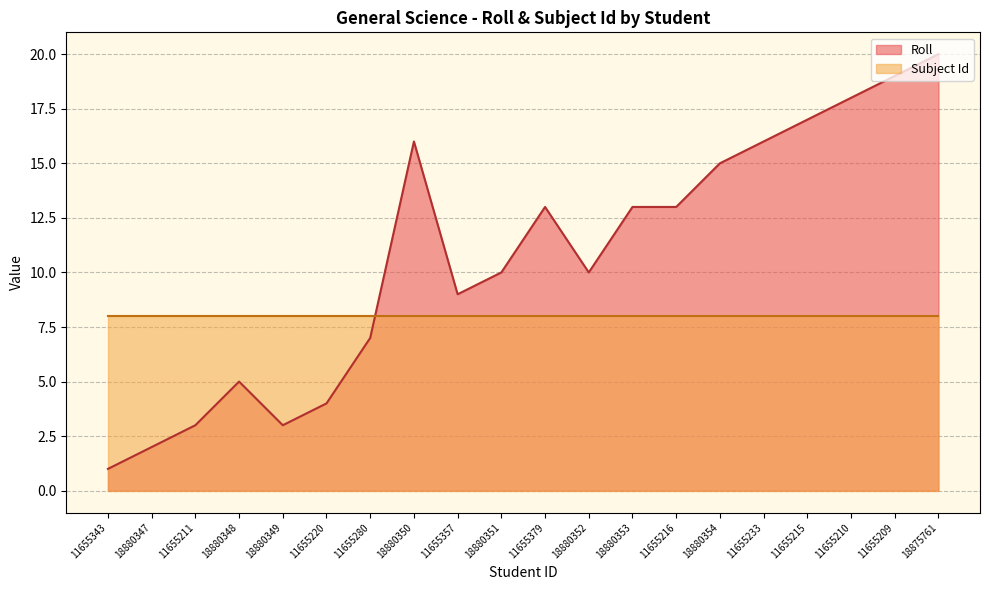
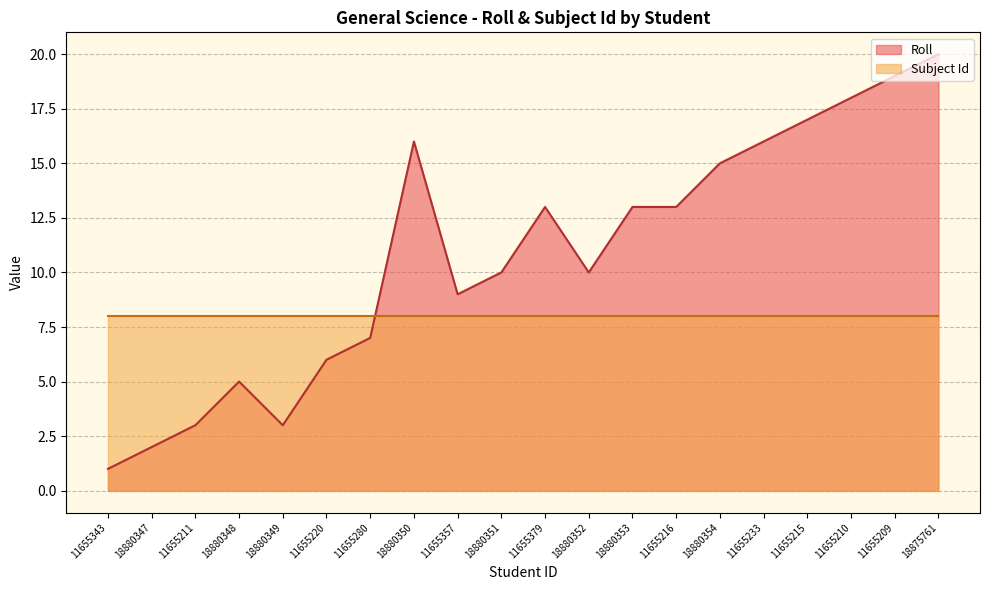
Roll, 11655220: 4 -> 6
